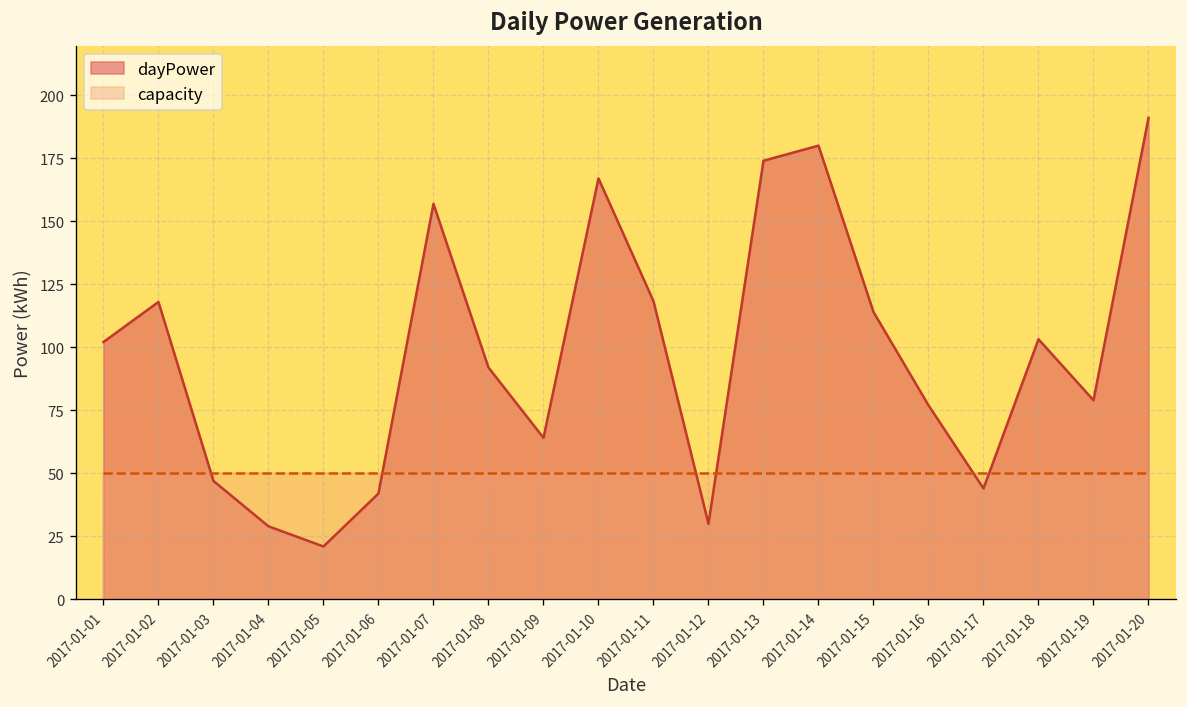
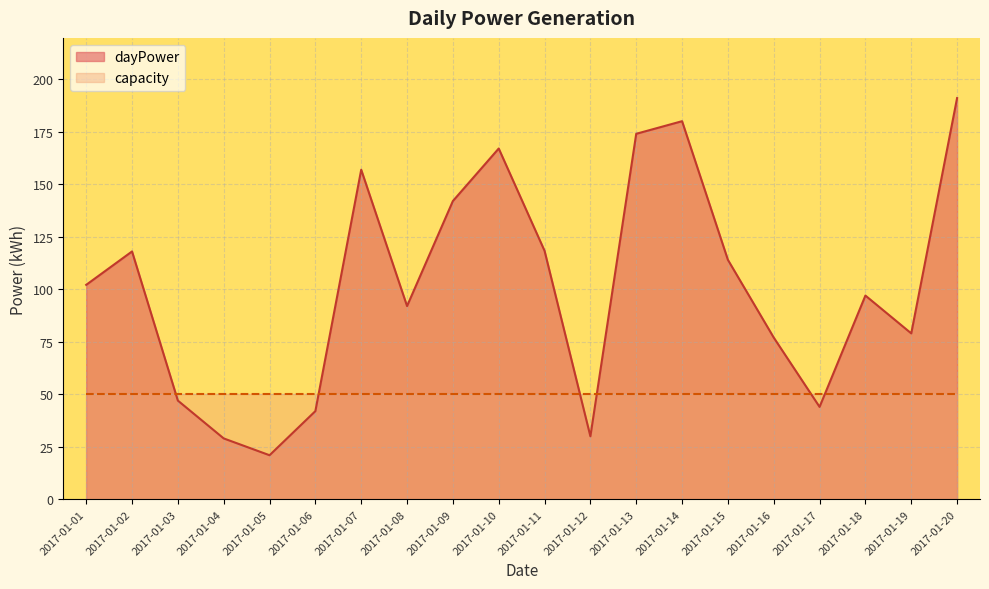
dayPower, 2017-01-09: 64 -> 142
dayPower, 2017-01-18: 103 -> 97
